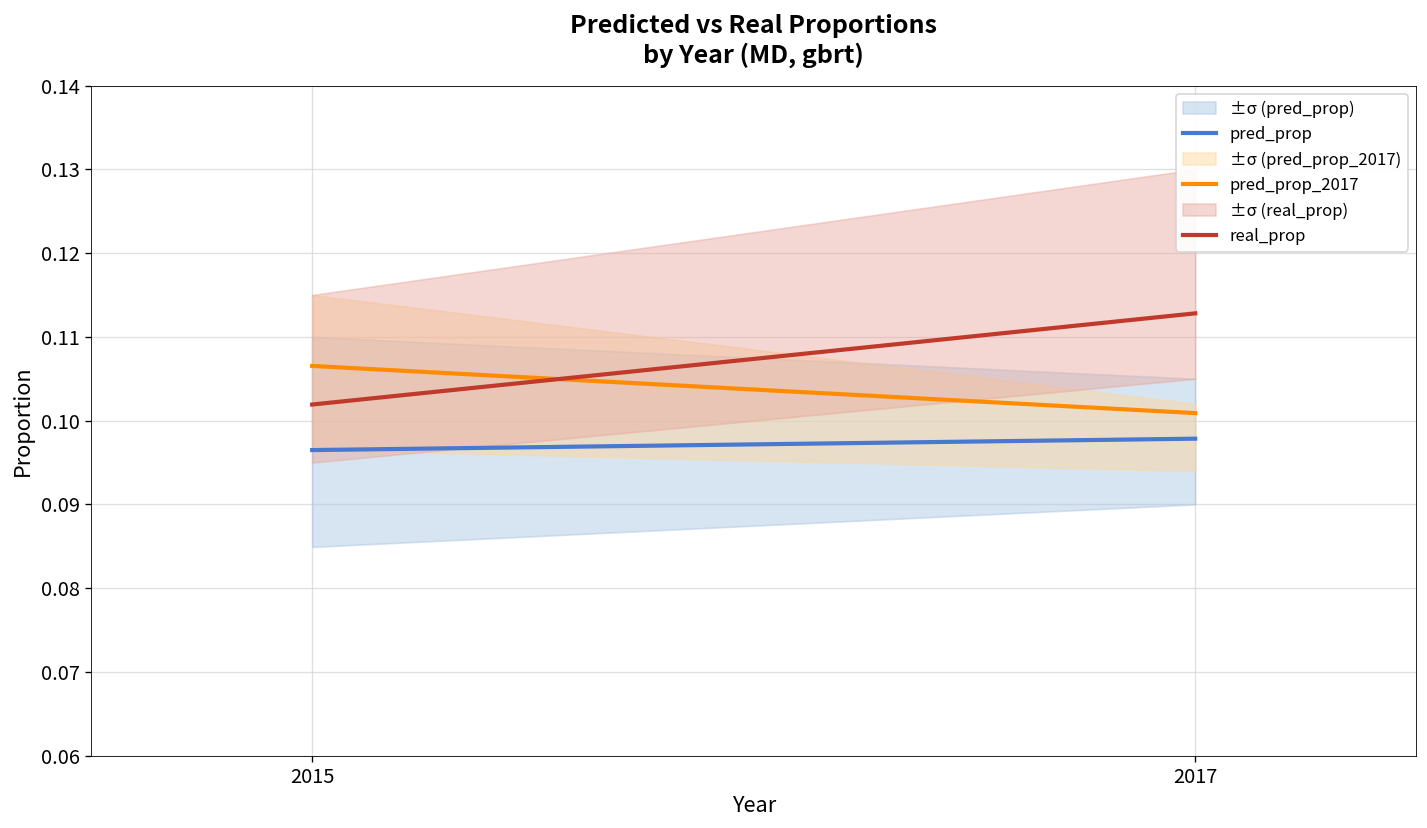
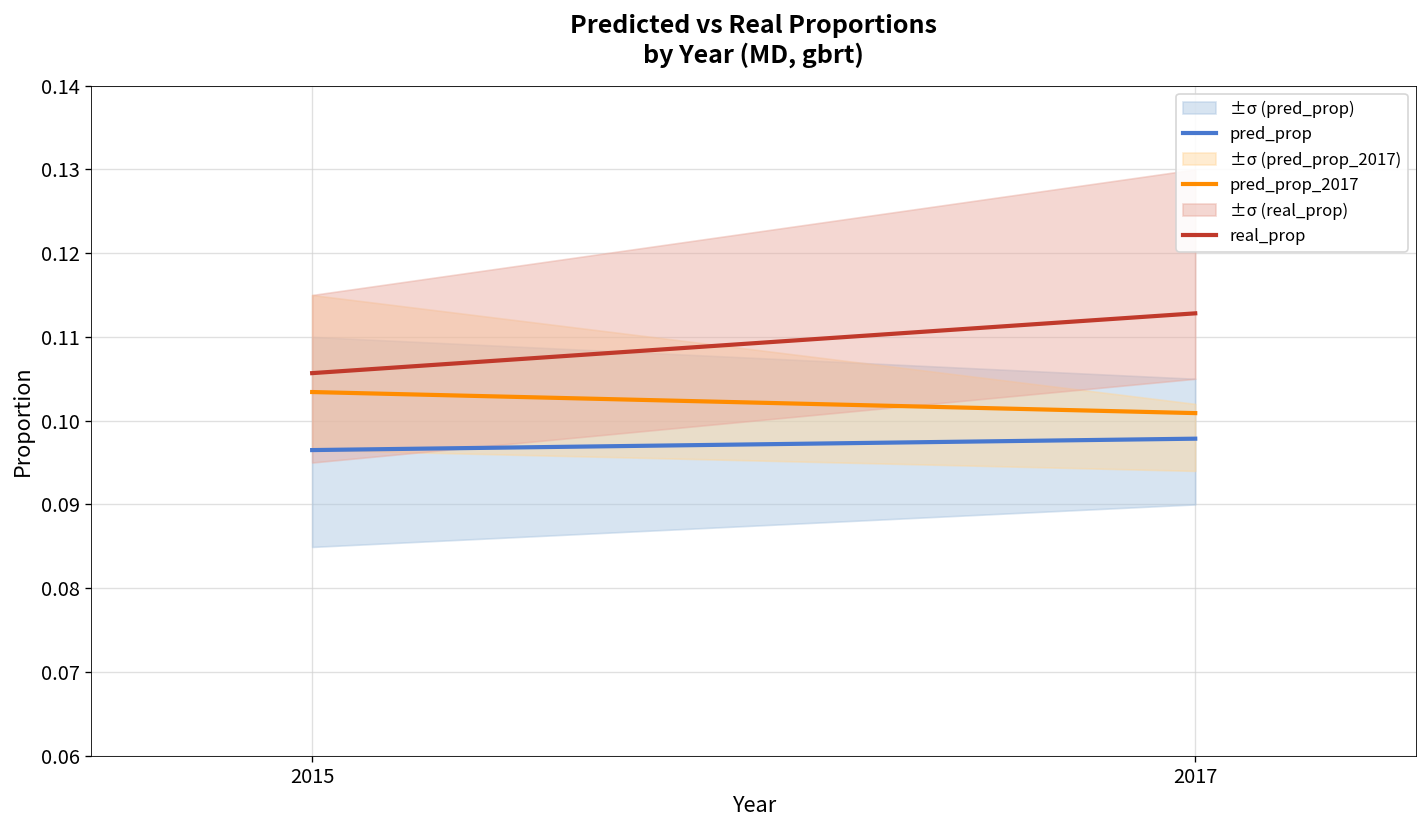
pred_prop_2017, 2015: 0.107 -> 0.103
real_prop, 2015: 0.102 -> 0.106
